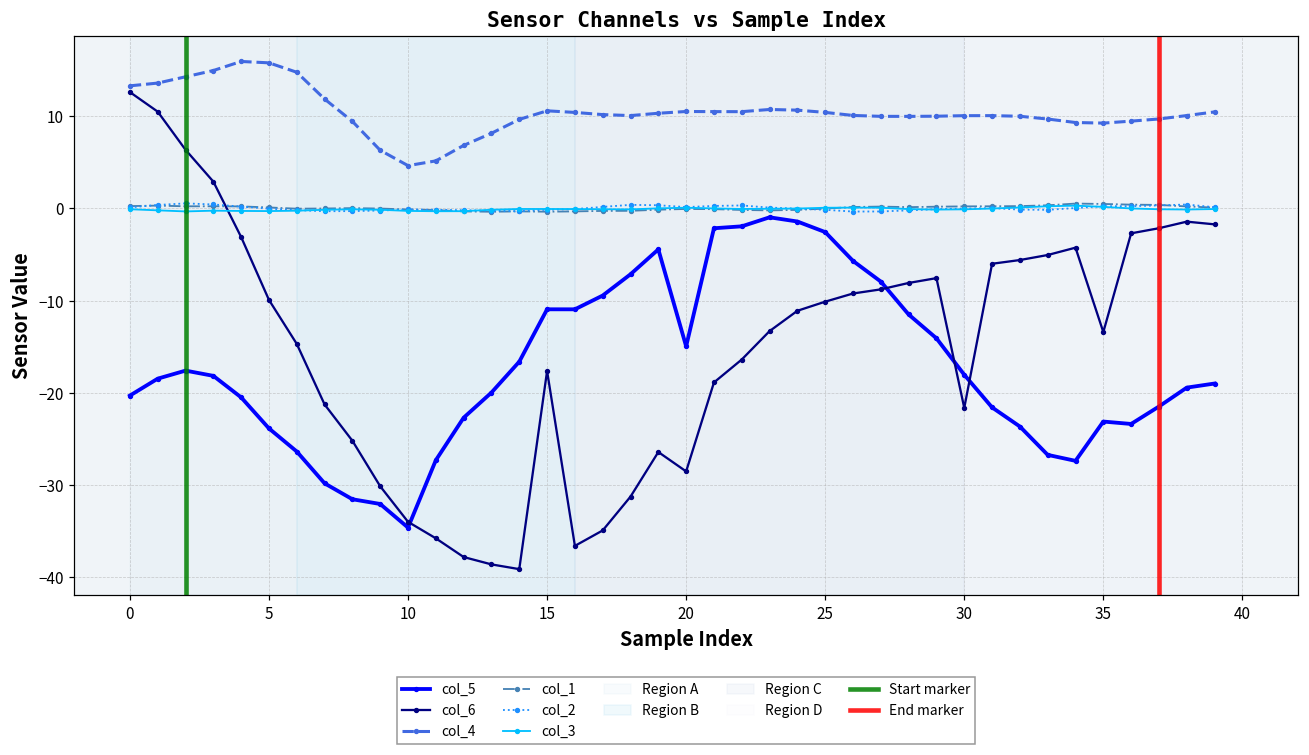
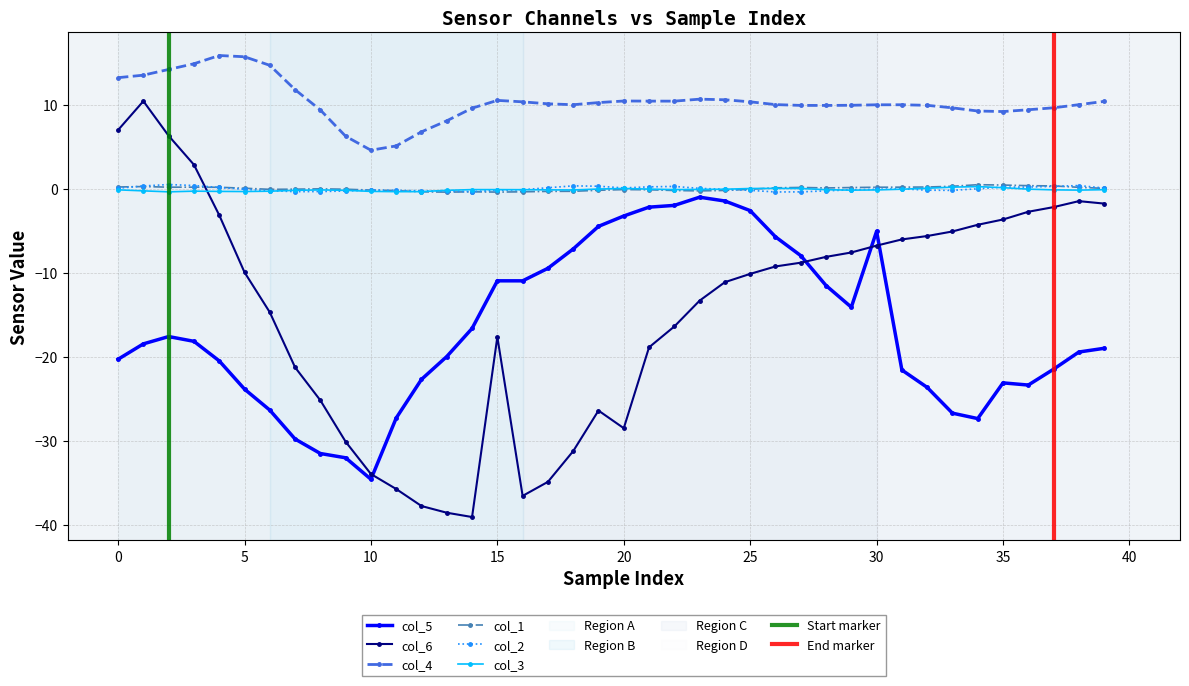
col_6, 0: 13 -> 7
col_5, 20: -15 -> -3
col_5, 30: -18 -> -5
col_6, 30: -22 -> -7
col_6, 35: -13 -> -4
